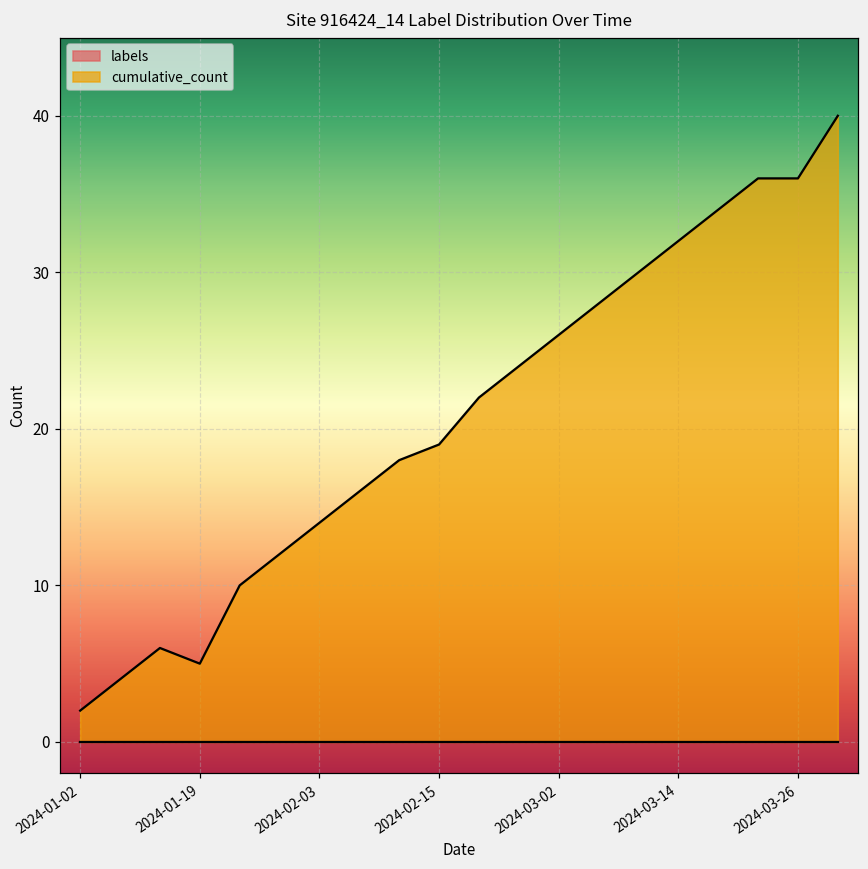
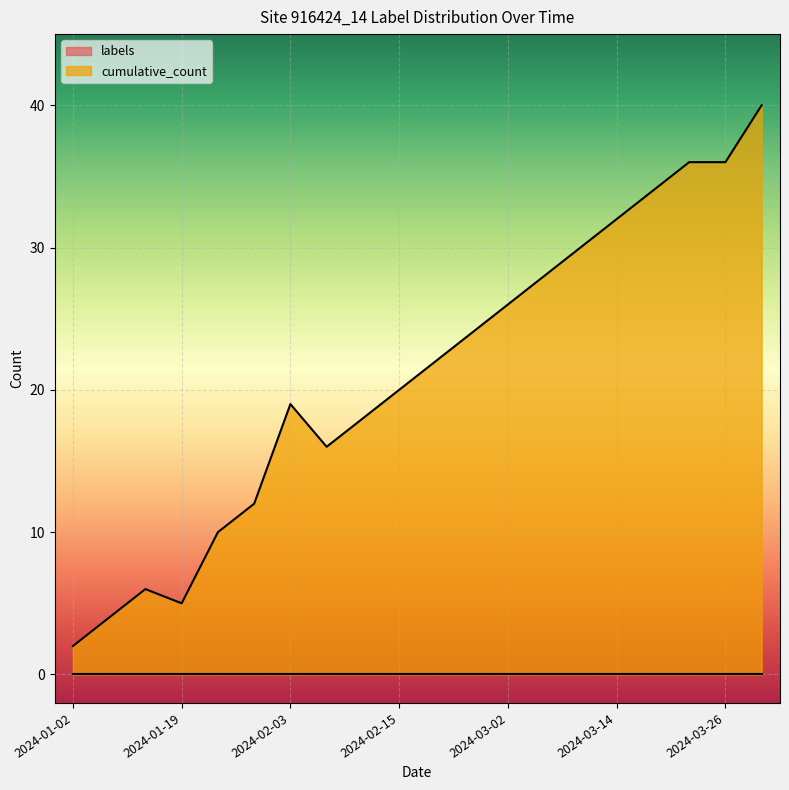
cumulative_count, 2024-02-03: 14 -> 19
cumulative_count, 2024-02-15: 19 -> 20
